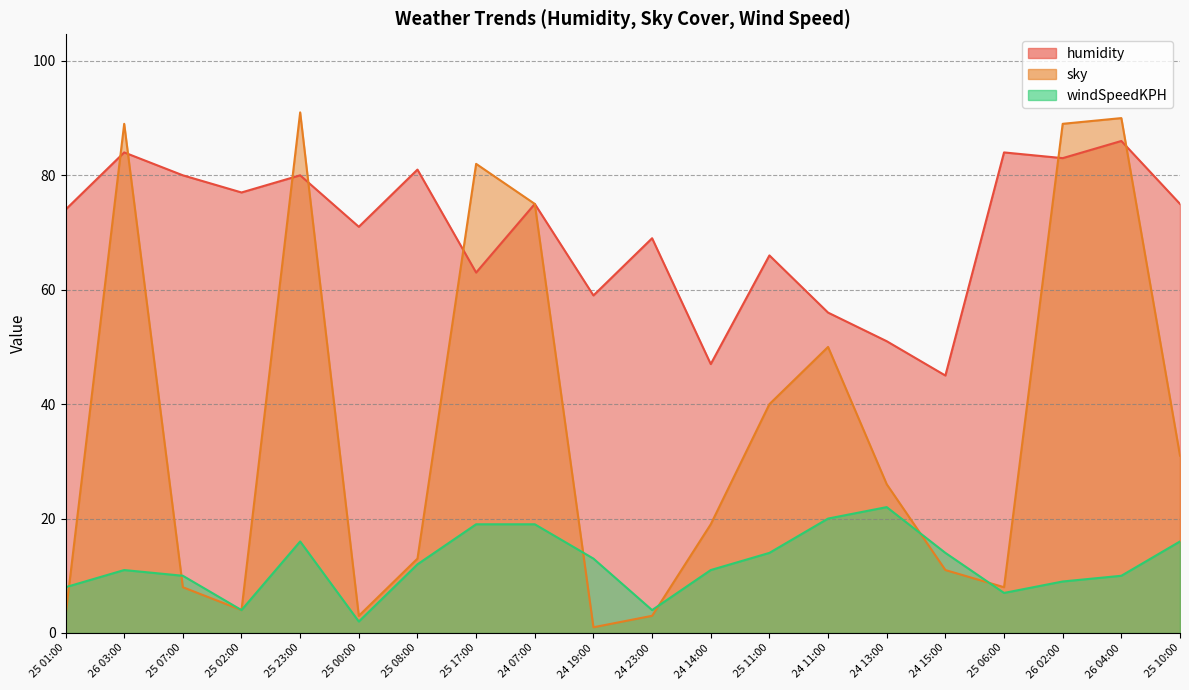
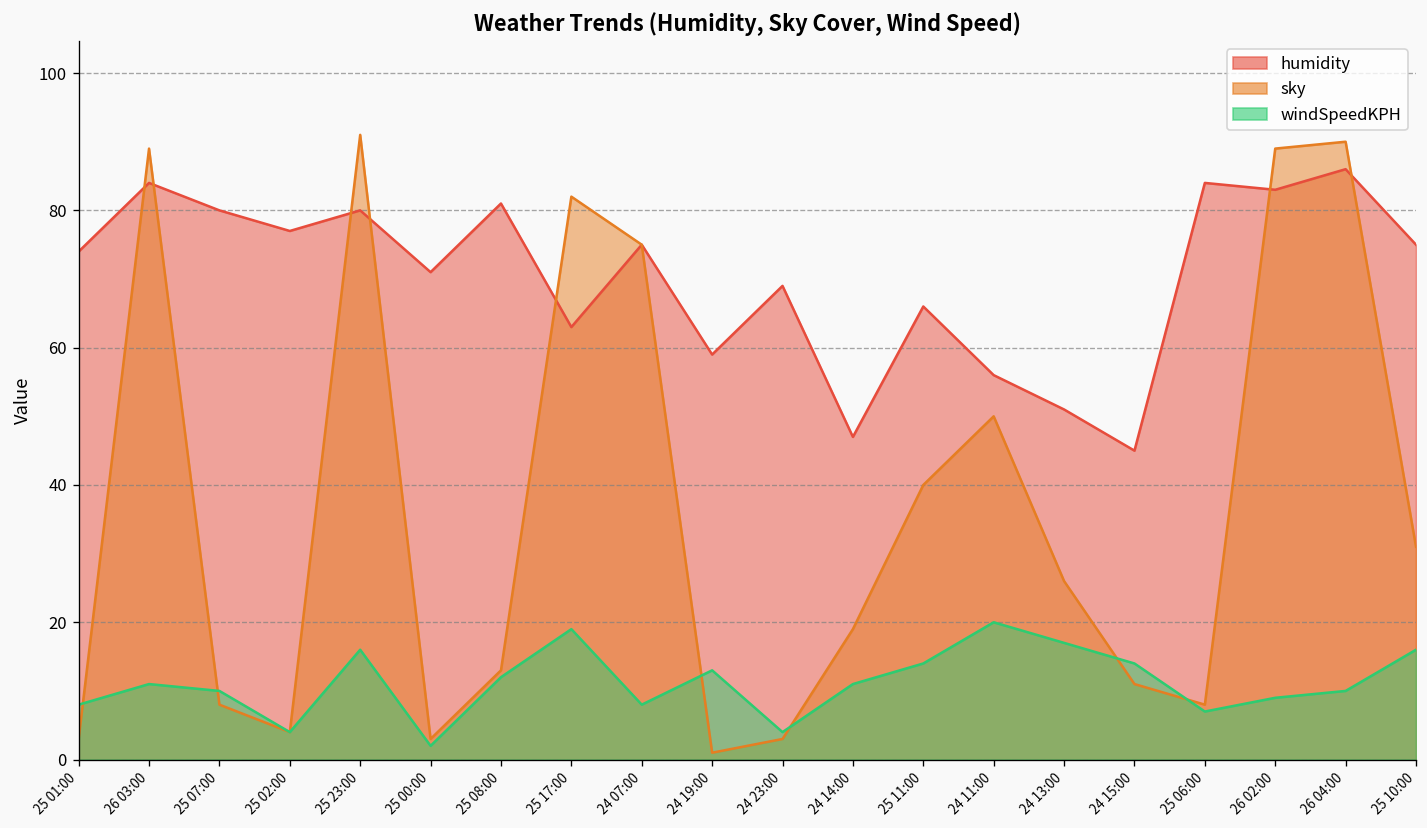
windSpeedKPH, 24 07:00: 19 -> 8
windSpeedKPH, 24 13:00: 22 -> 17
